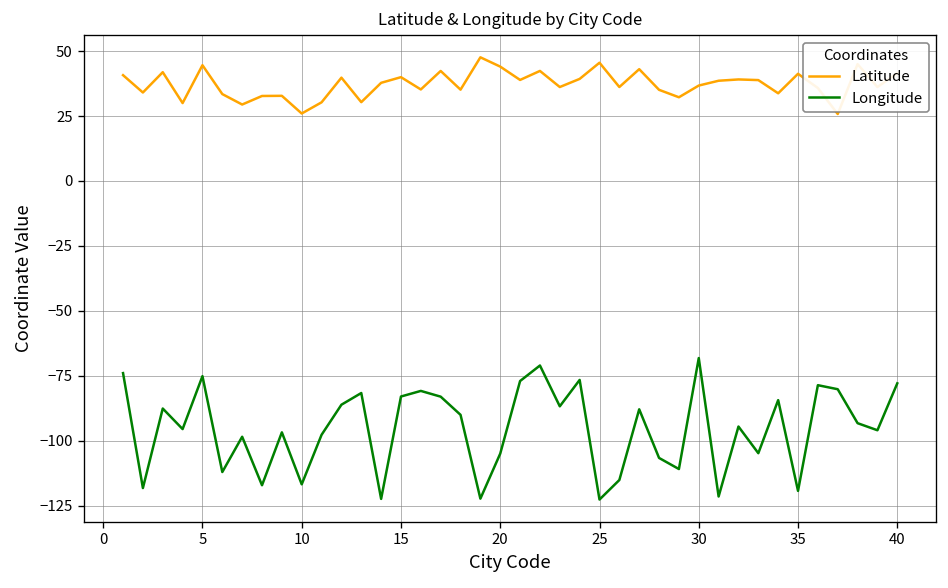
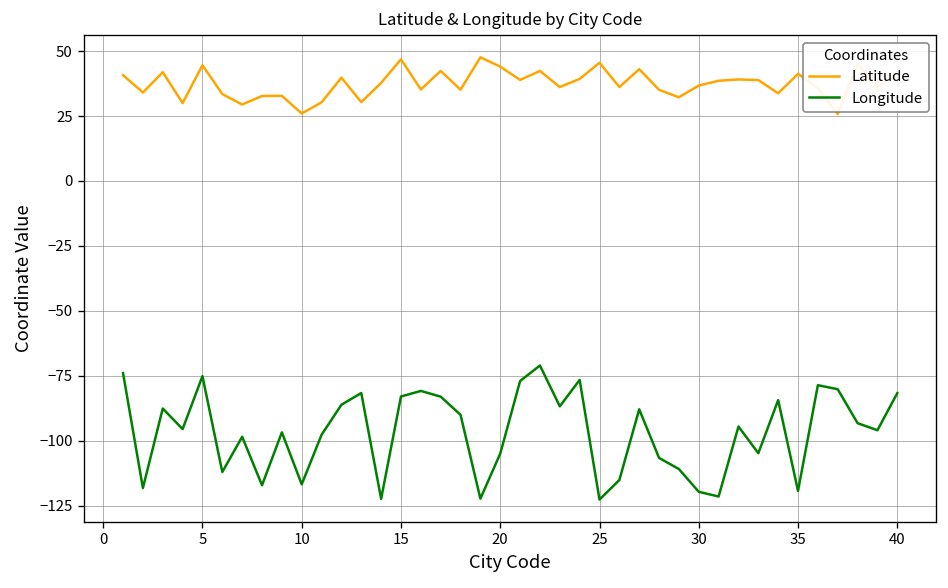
Latitude, 15: 40 -> 47
Longitude, 30: -68 -> -120
Longitude, 40: -78 -> -82
